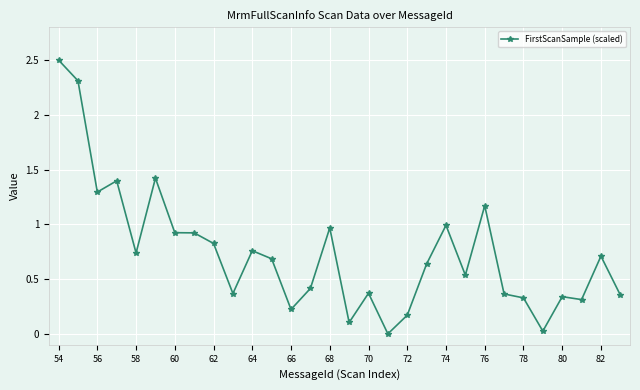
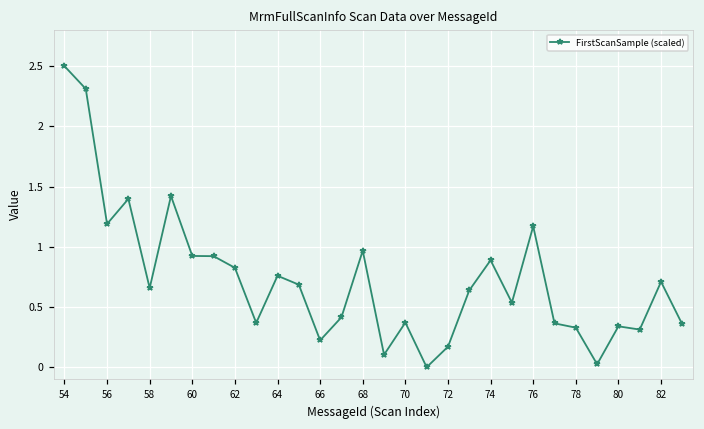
56: 1.29 -> 1.19
58: 0.74 -> 0.66
74: 0.99 -> 0.89
